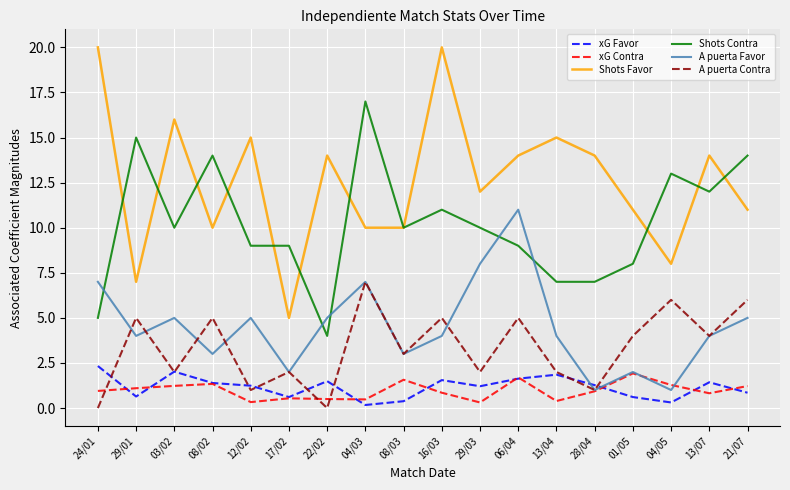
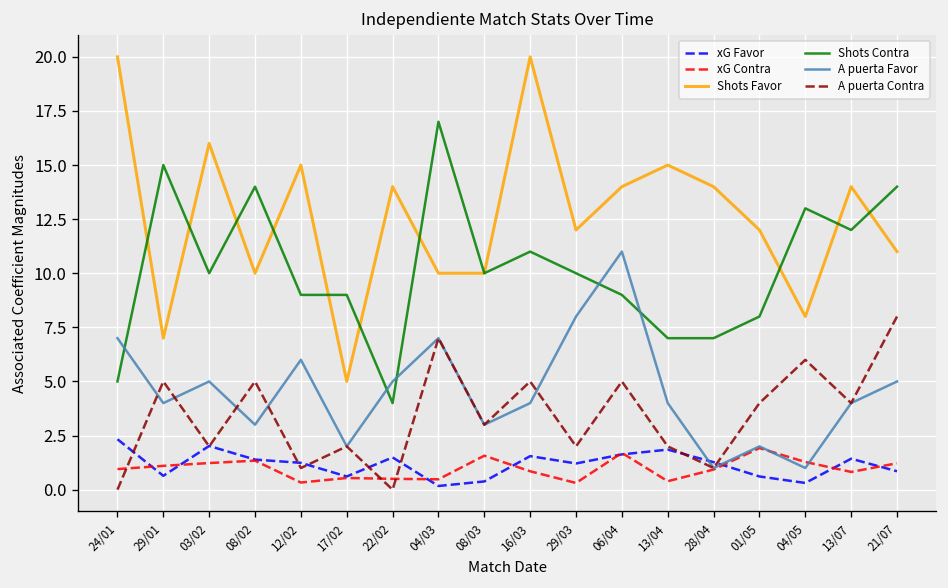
A puerta Favor, 12/02: 5 -> 6
Shots Favor, 01/05: 11 -> 12
A puerta Contra, 21/07: 6 -> 8
